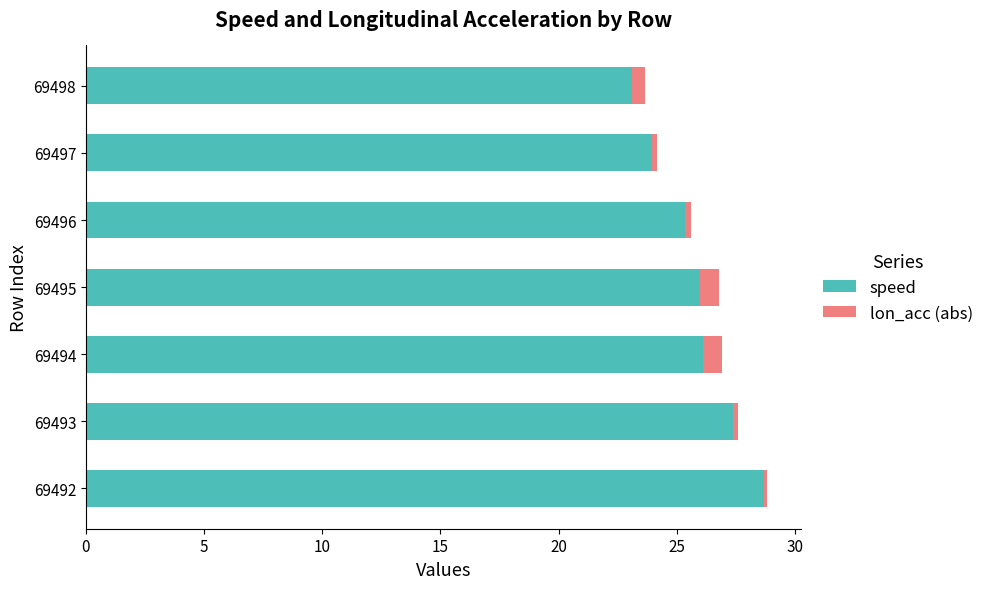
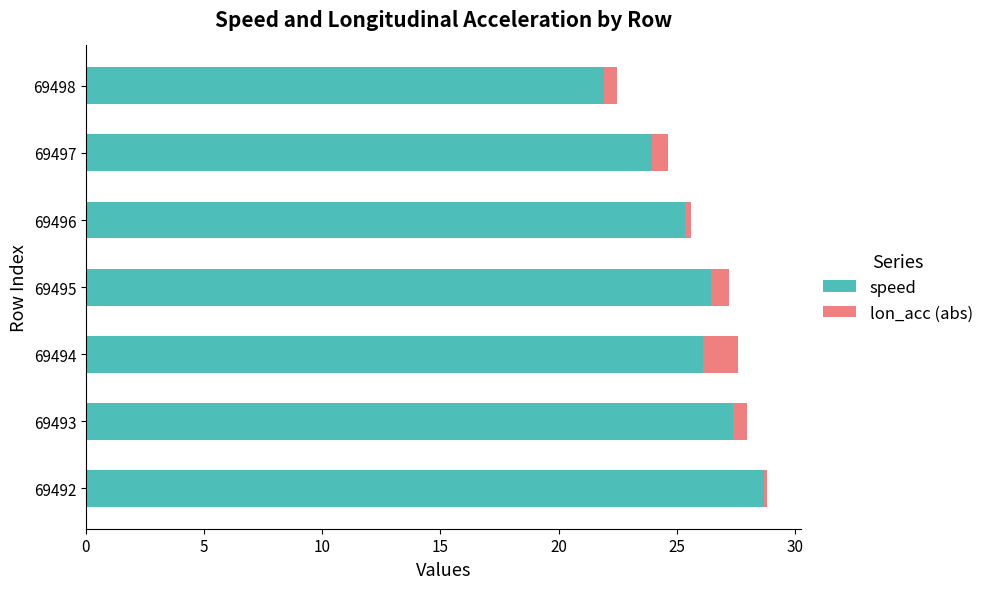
speed, 69498: 23.1 -> 21.9
lon_acc (abs), 69497: 0.2 -> 0.7
speed, 69495: 26.0 -> 26.4
lon_acc (abs), 69494: 0.8 -> 1.5
lon_acc (abs), 69493: 0.2 -> 0.6
